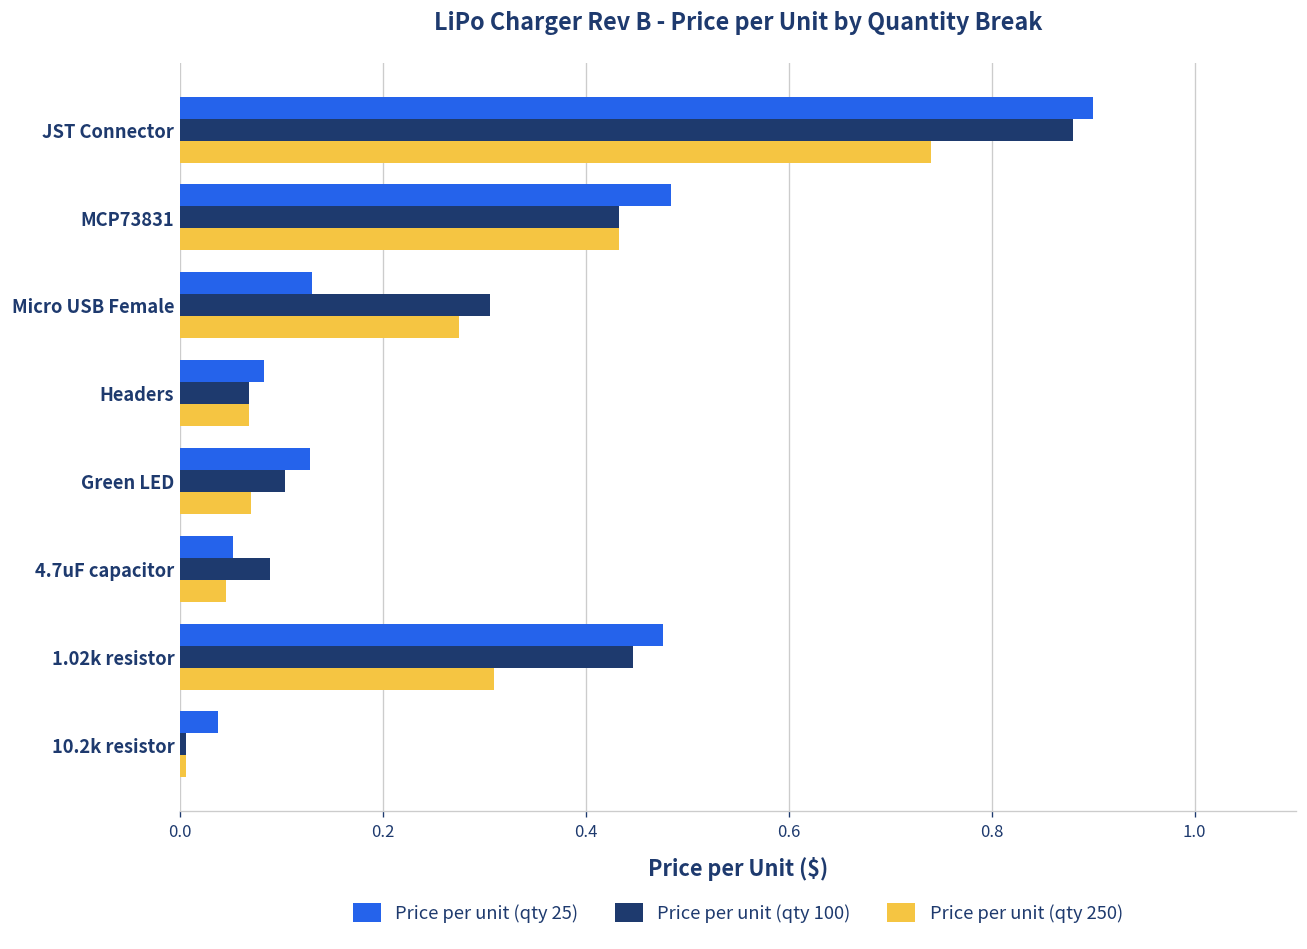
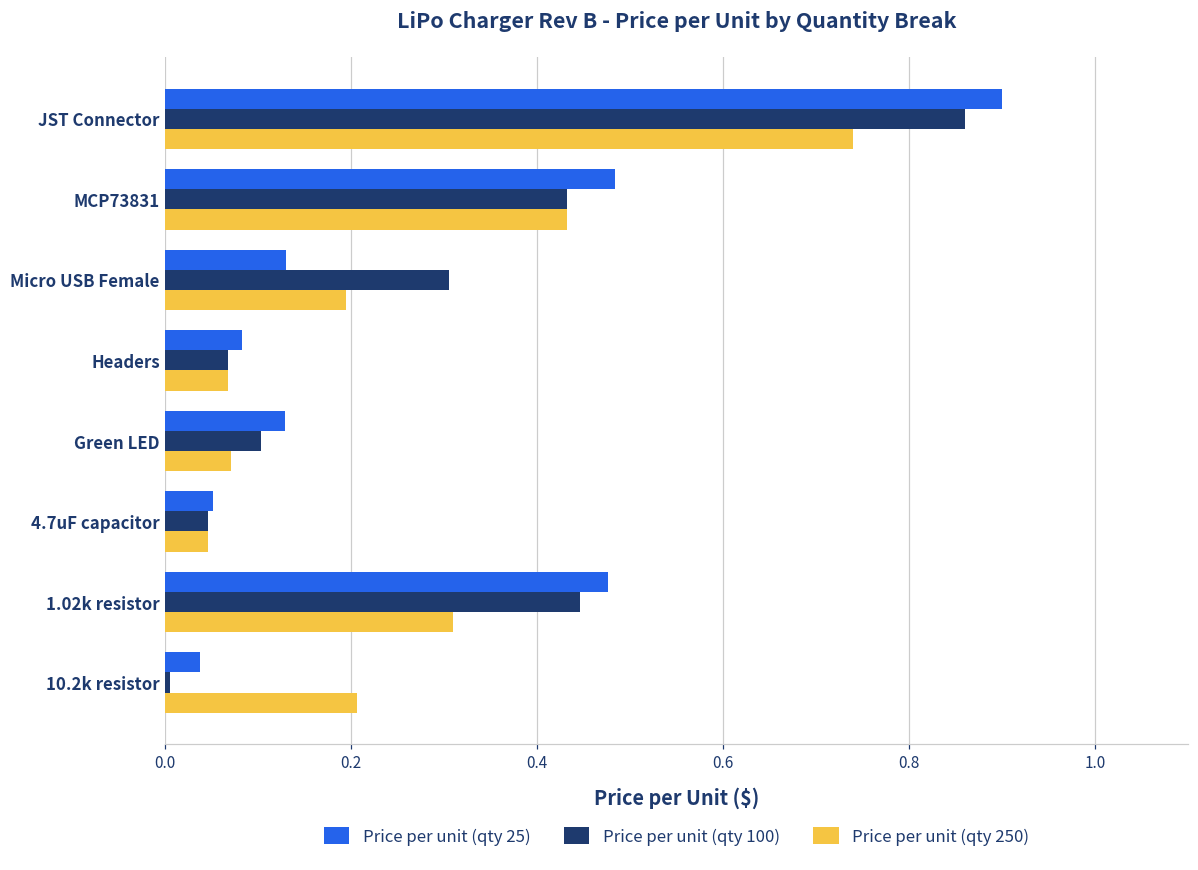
Price per unit (qty 100), JST Connector: 0.88 -> 0.86
Price per unit (qty 250), Micro USB Female: 0.27 -> 0.19
Price per unit (qty 100), 4.7uF capacitor: 0.09 -> 0.05
Price per unit (qty 250), 10.2k resistor: 0.01 -> 0.21
